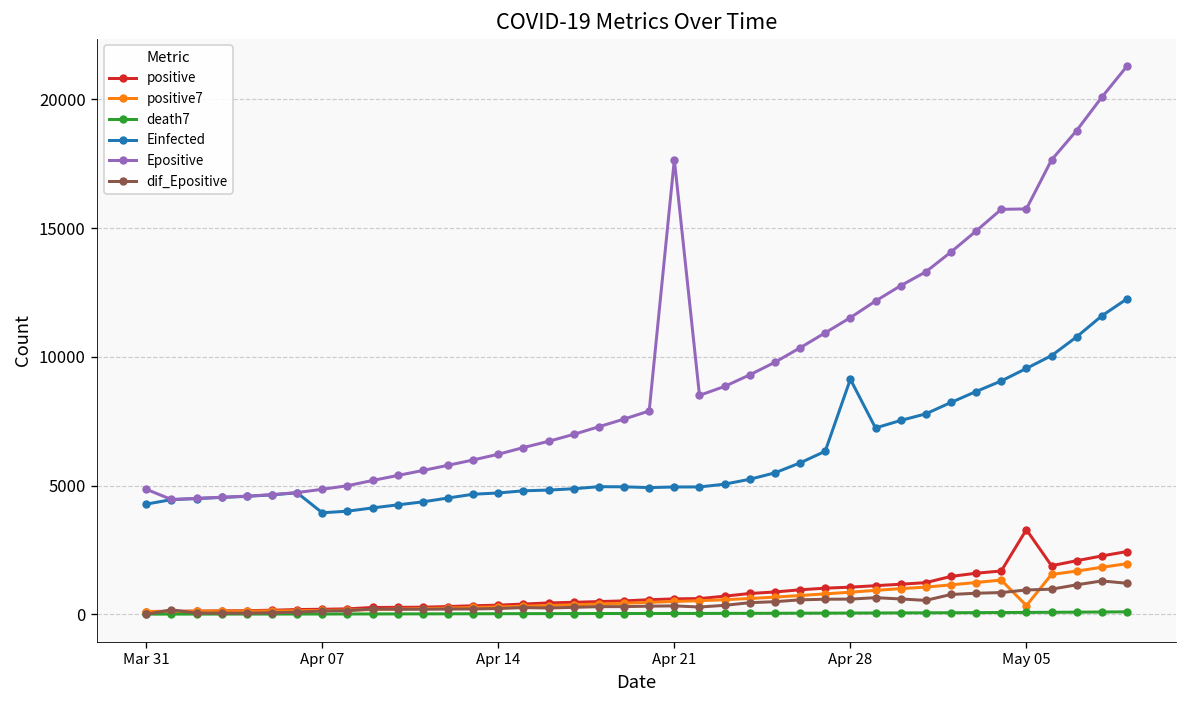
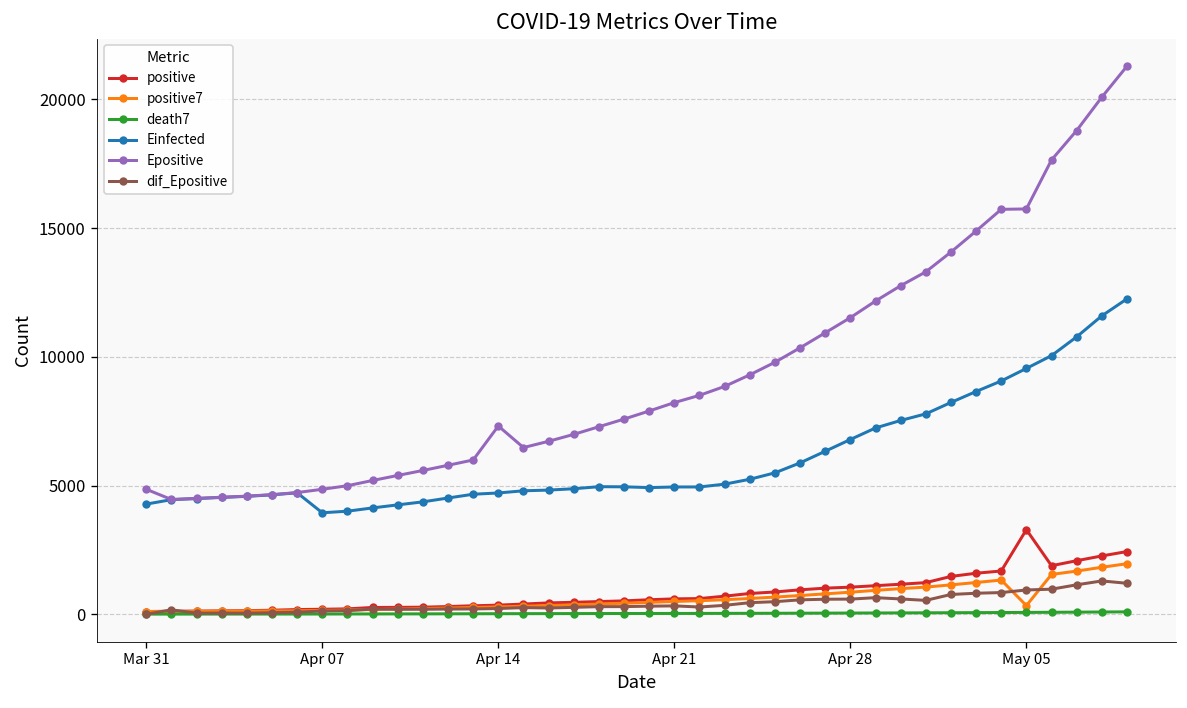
Epositive, Apr 14: 6200 -> 7300
Epositive, Apr 21: 17700 -> 8200
Einfected, Apr 28: 9100 -> 6800
